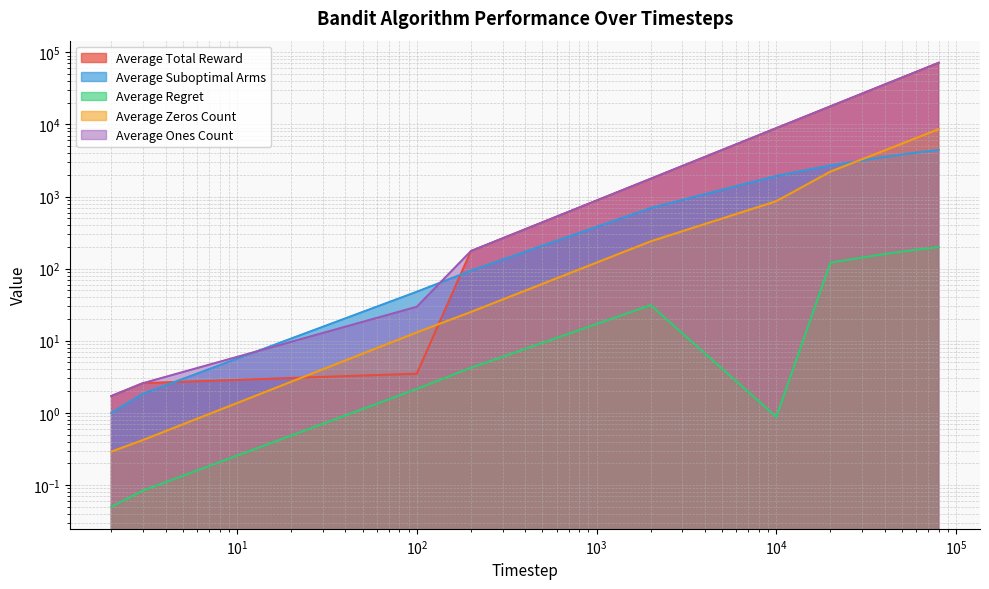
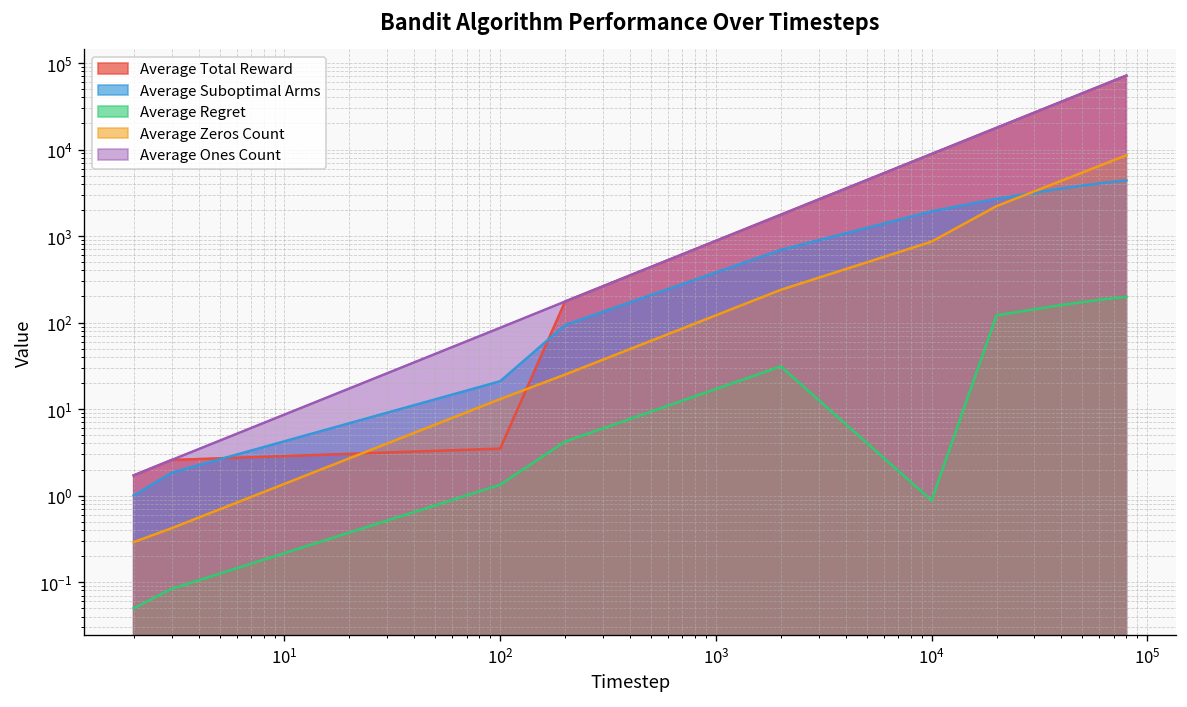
Average Suboptimal Arms, 10^2: 50 -> 21
Average Regret, 10^2: 2.1 -> 1.3
Average Ones Count, 10^2: 30 -> 90
